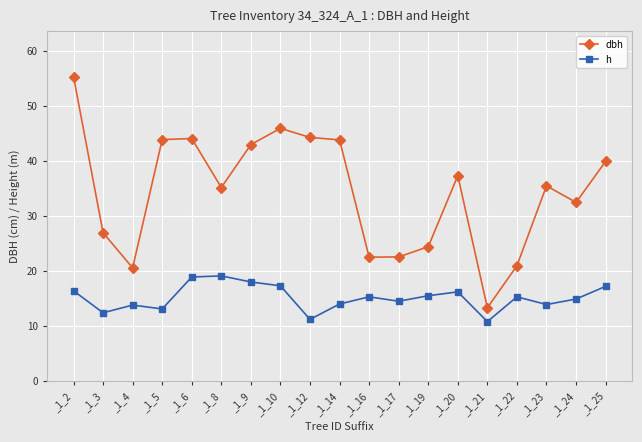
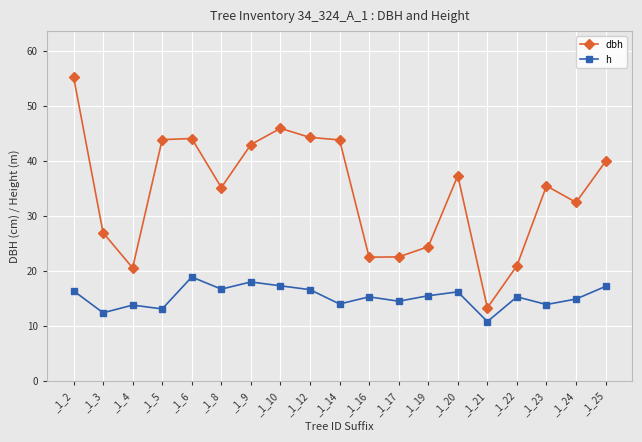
h, _1_8: 19 -> 17
h, _1_12: 11 -> 17
